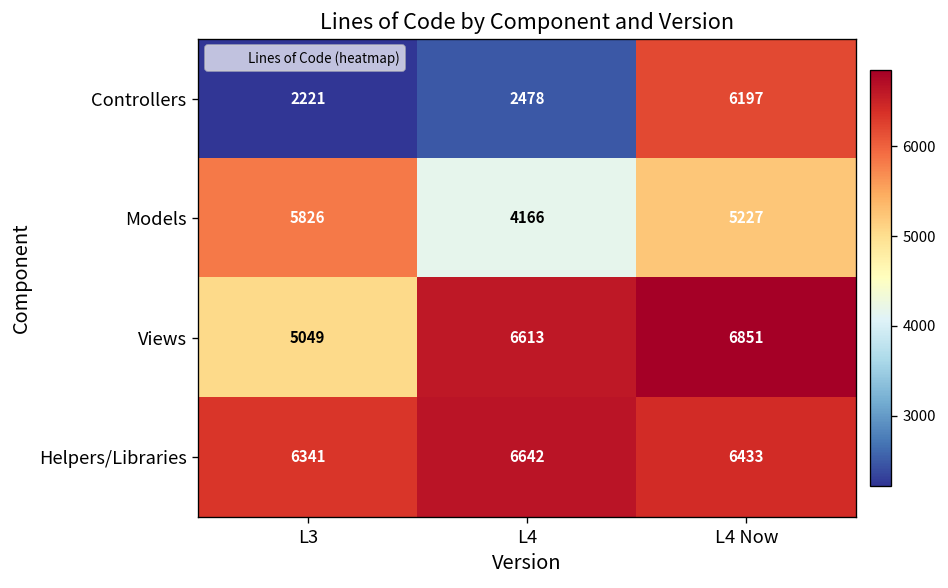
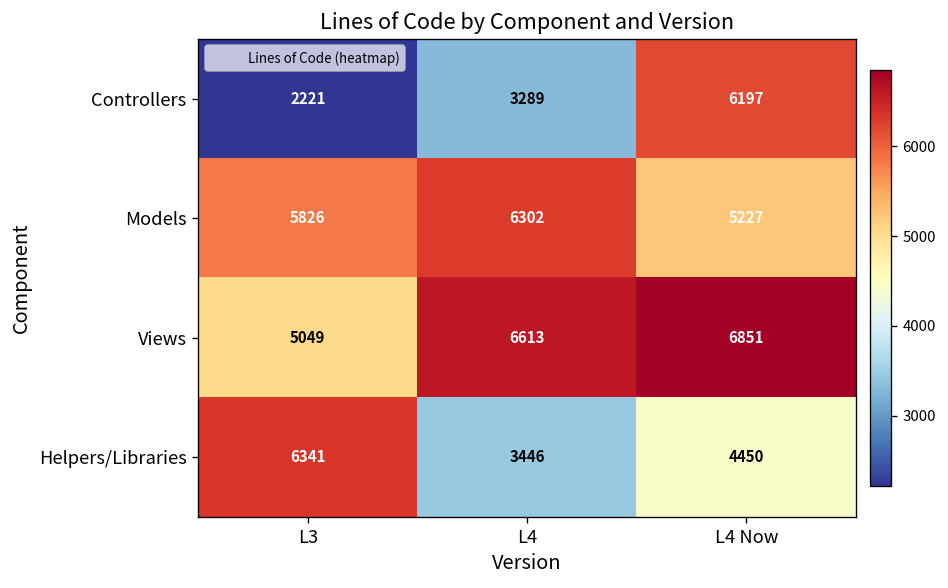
Controllers, L4: 2478 -> 3289
Models, L4: 4166 -> 6302
Helpers/Libraries, L4: 6642 -> 3446
Helpers/Libraries, L4 Now: 6433 -> 4450
